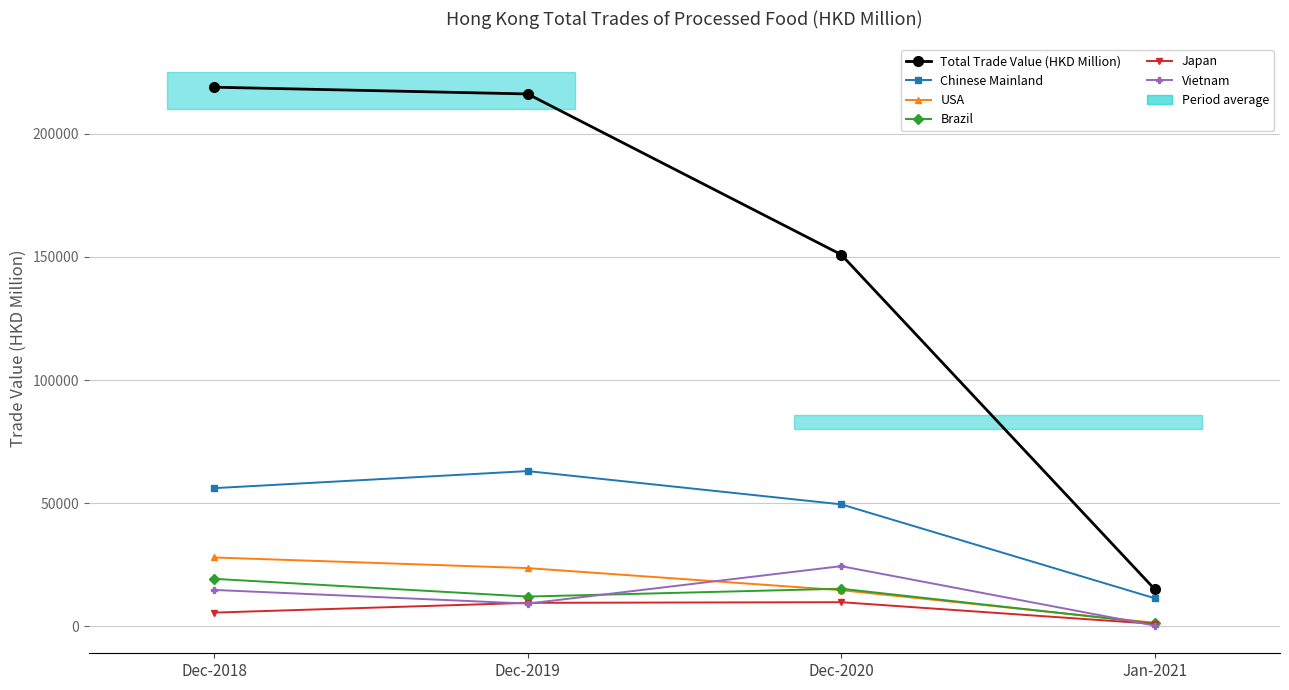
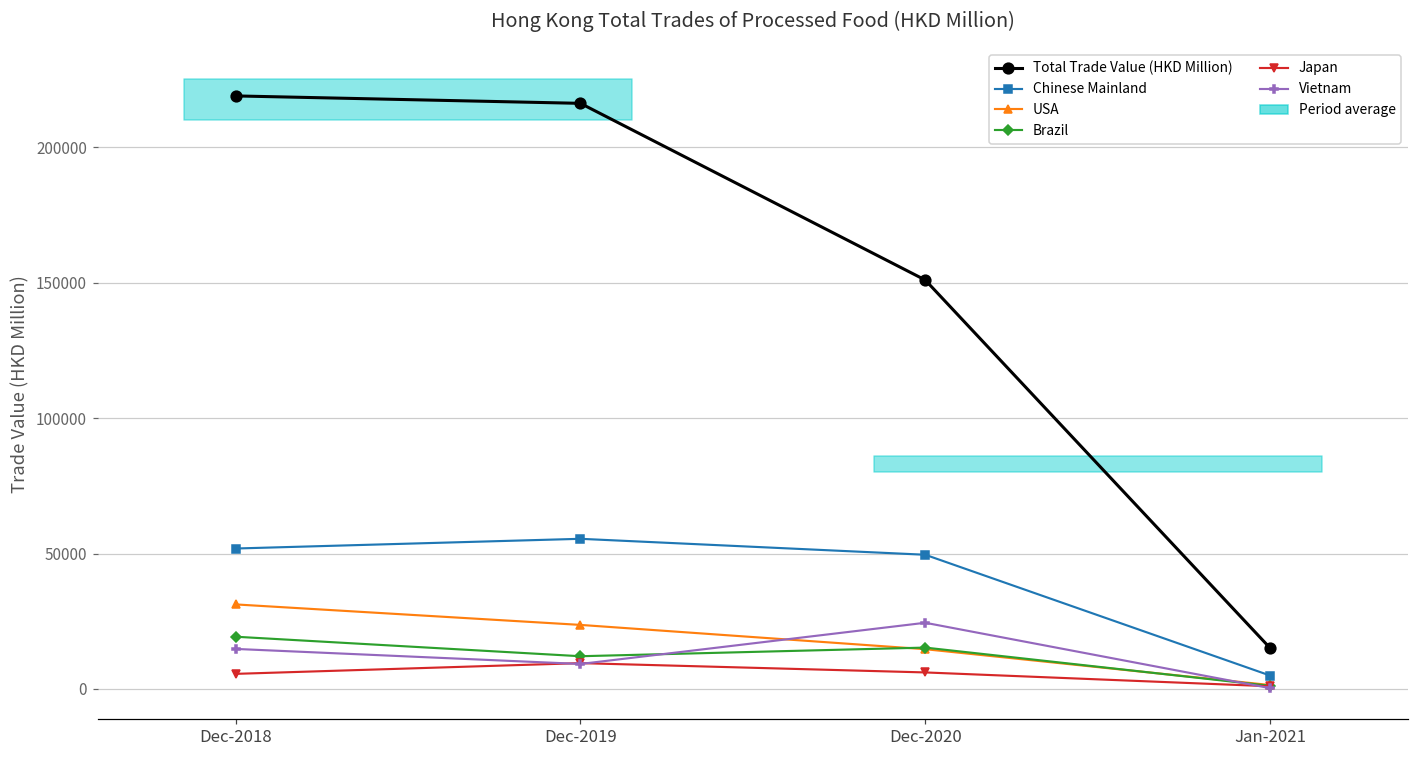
Chinese Mainland, Dec-2018: 56000 -> 52000
USA, Dec-2018: 28000 -> 31000
Chinese Mainland, Dec-2019: 63000 -> 55000
Japan, Dec-2020: 10000 -> 6000
Chinese Mainland, Jan-2021: 11000 -> 5000
